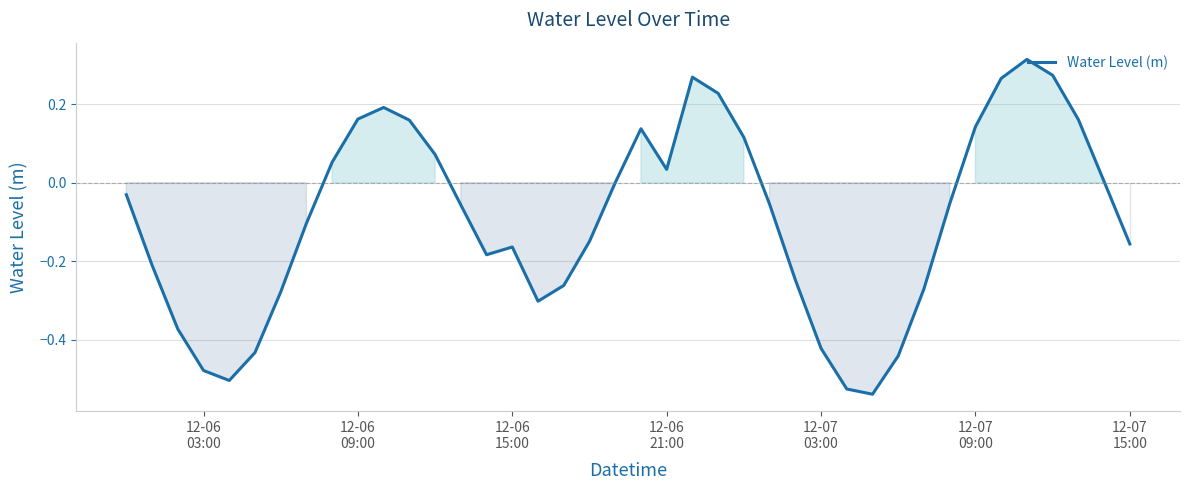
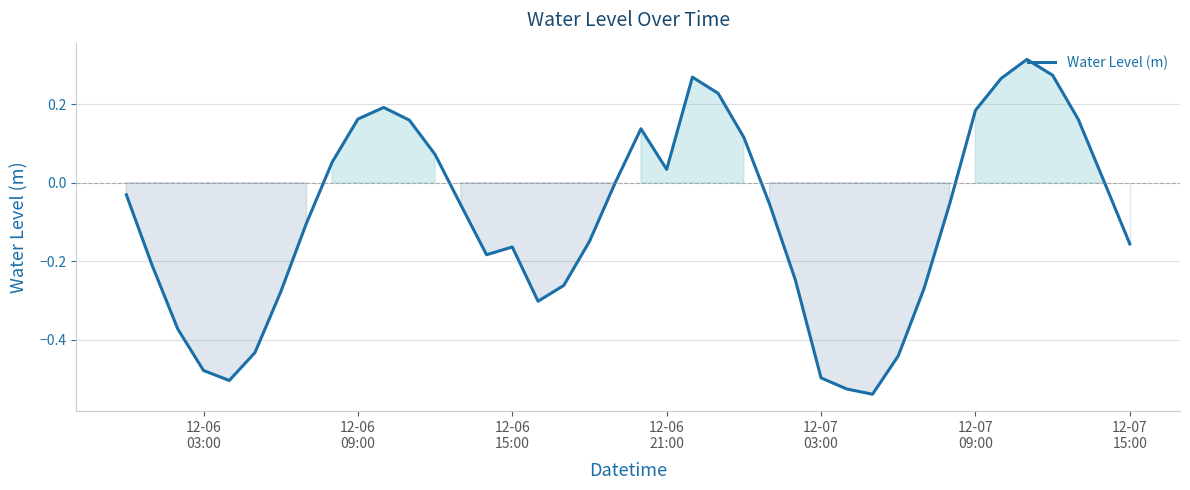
12-07 03:00: -0.42 -> -0.50
12-07 09:00: 0.14 -> 0.18
